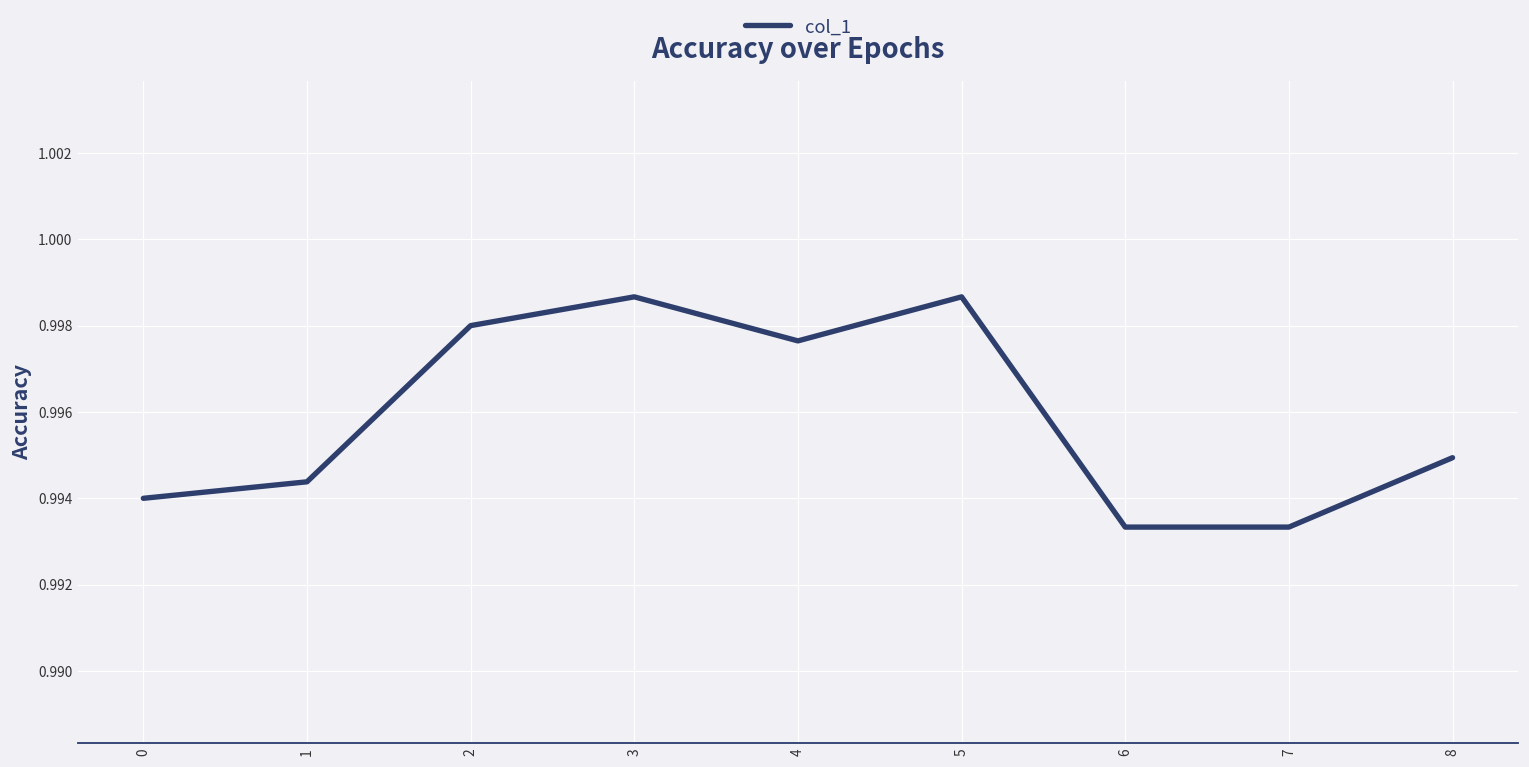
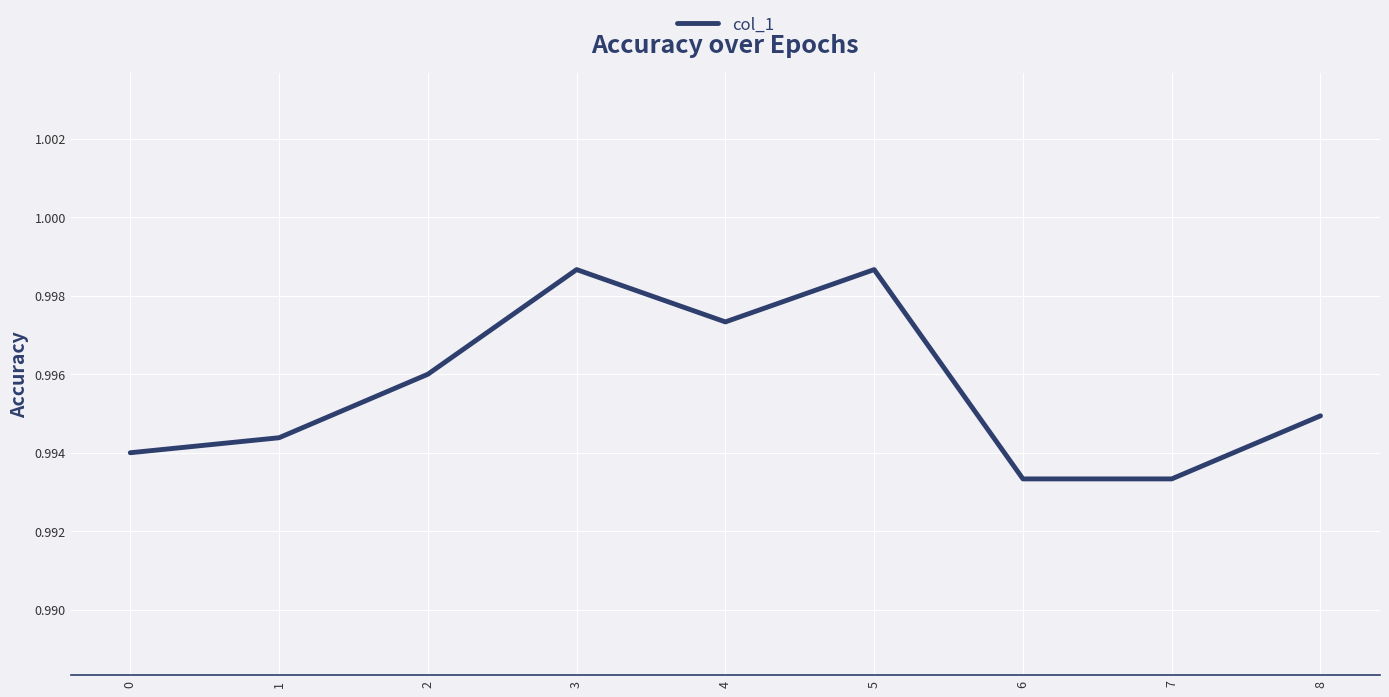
2: 0.998 -> 0.996
4: 0.9976 -> 0.9973
